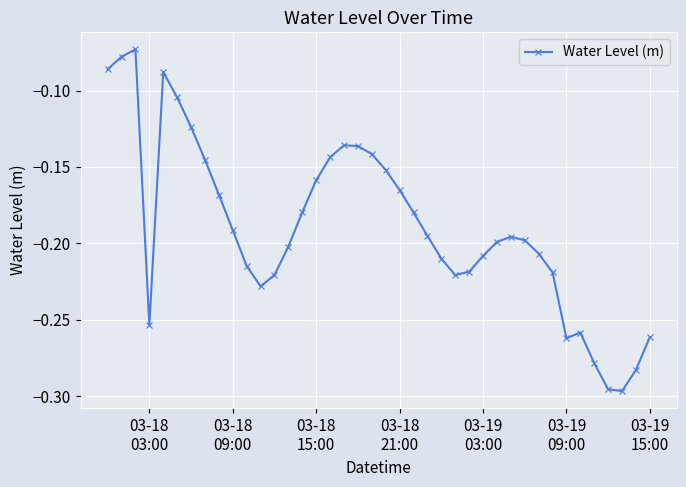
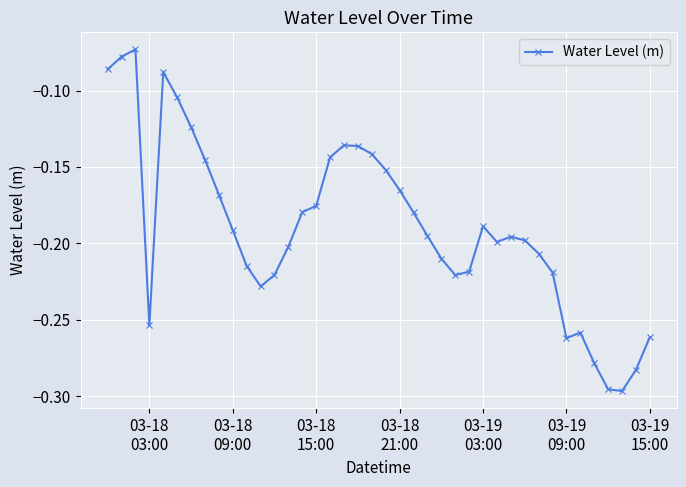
03-18 15:00: -0.159 -> -0.175
03-19 03:00: -0.208 -> -0.189
